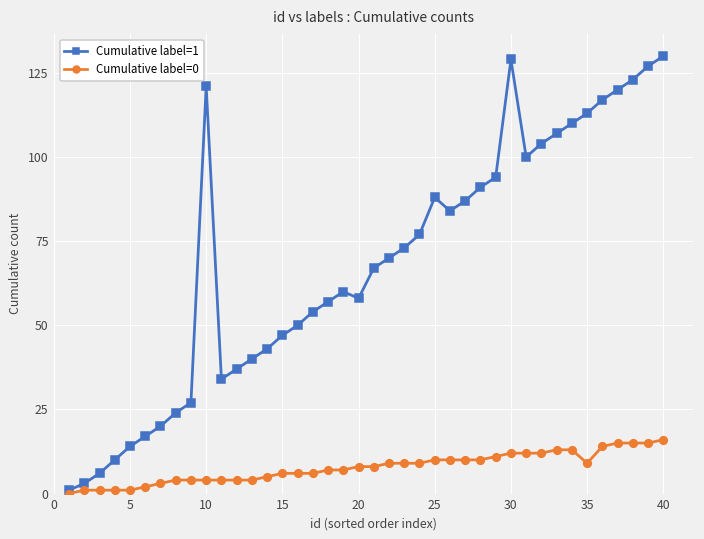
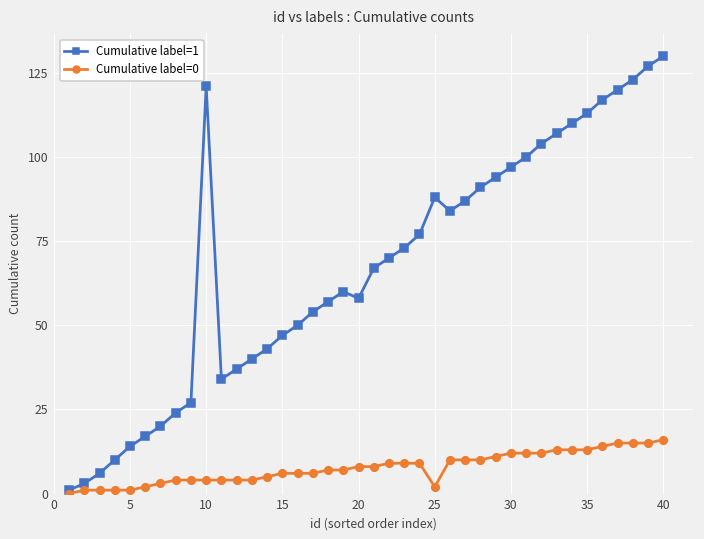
Cumulative label=0, 25: 10 -> 2
Cumulative label=1, 30: 129 -> 97
Cumulative label=0, 35: 9 -> 13
